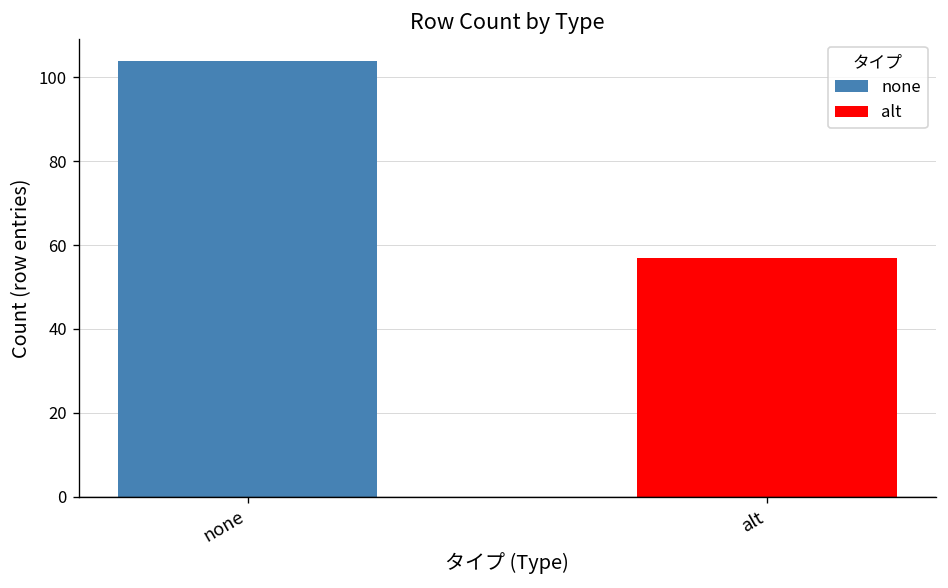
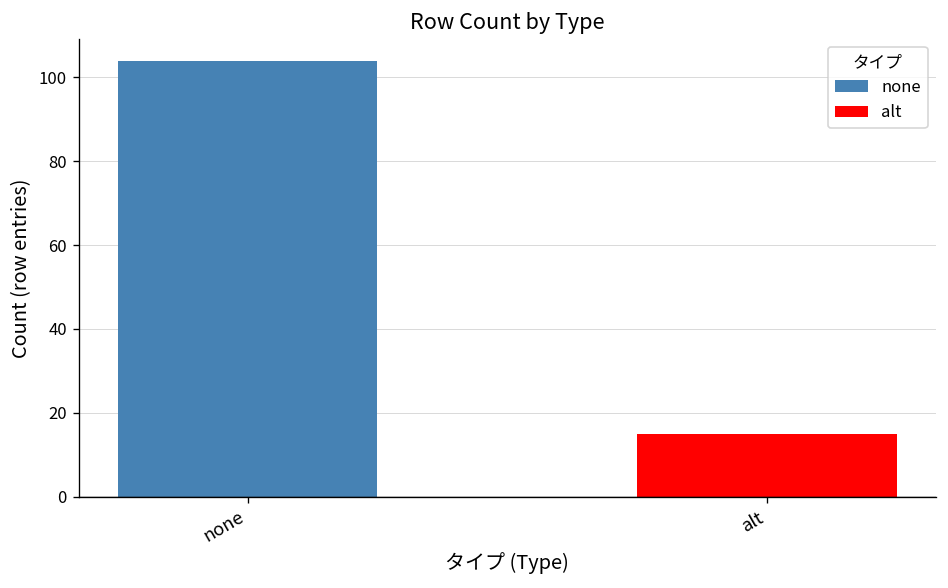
alt, alt: 57 -> 15
